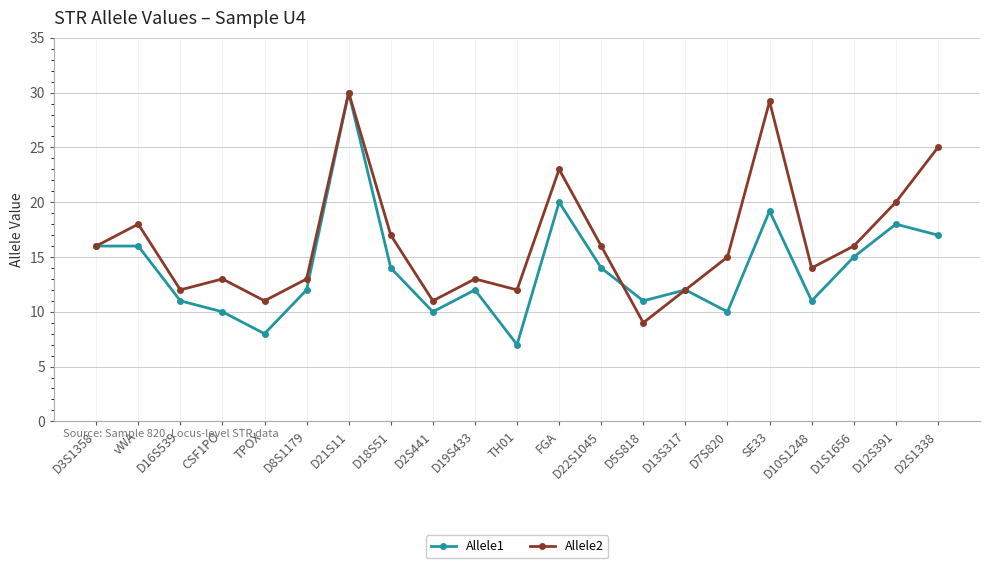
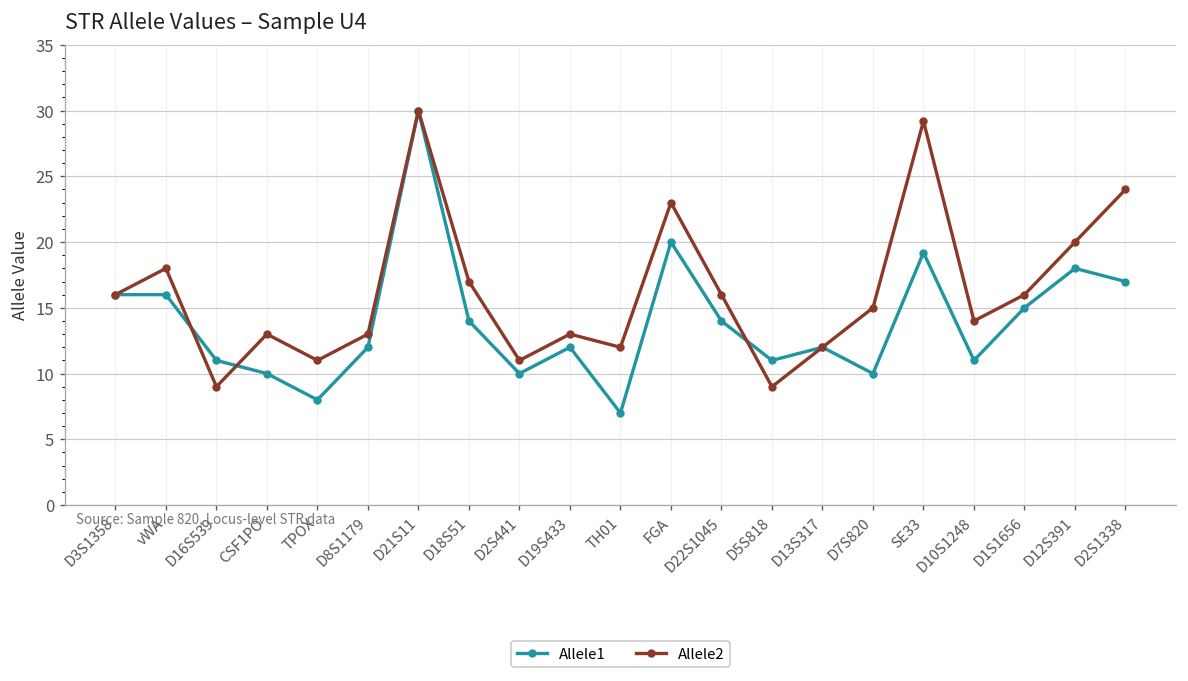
Allele2, D16S539: 12 -> 9
Allele2, D2S1338: 25 -> 24
